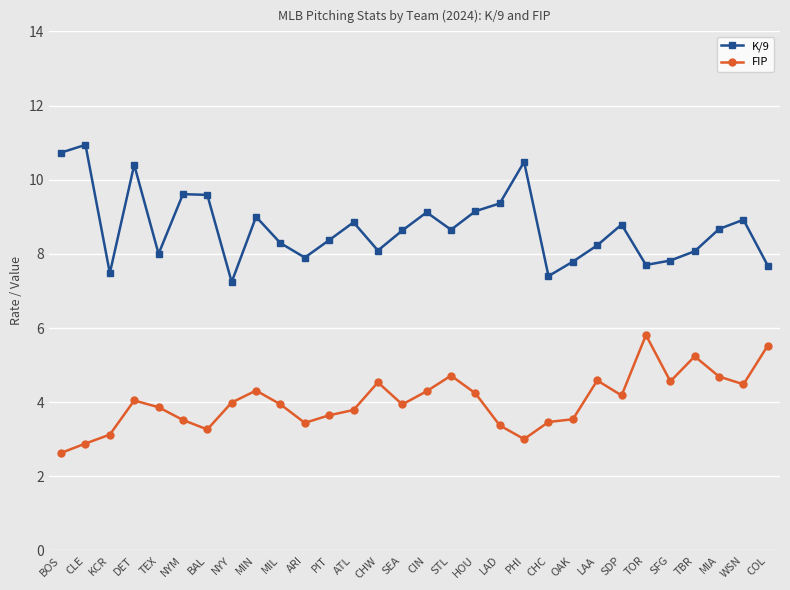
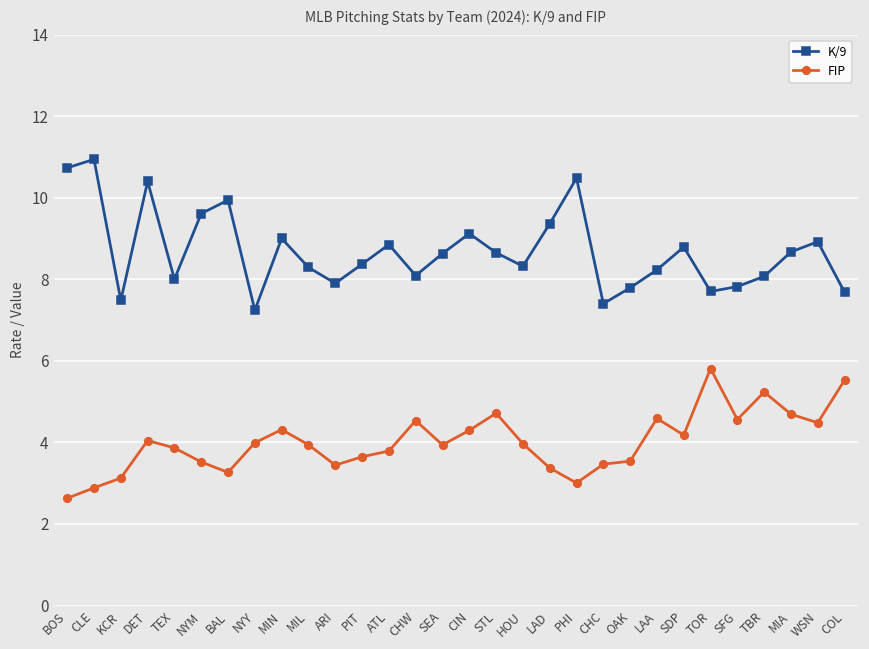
K/9, BAL: 9.6 -> 9.9
K/9, HOU: 9.2 -> 8.3
FIP, HOU: 4.2 -> 4.0
